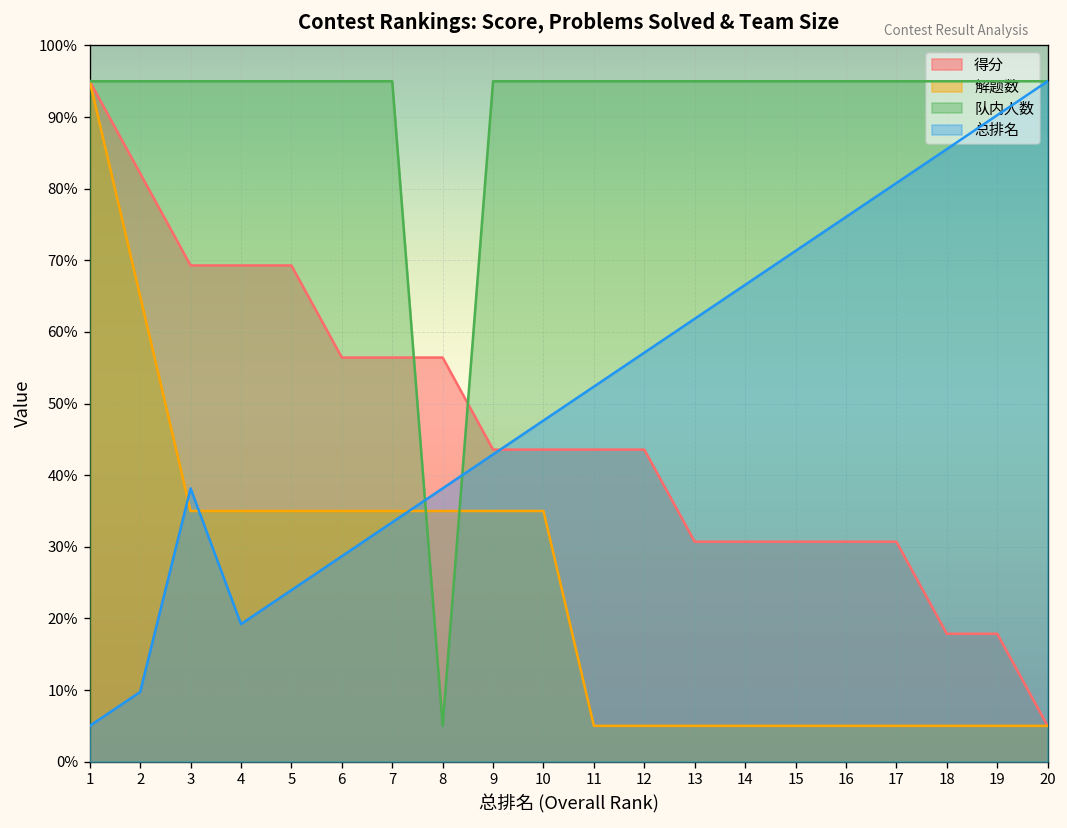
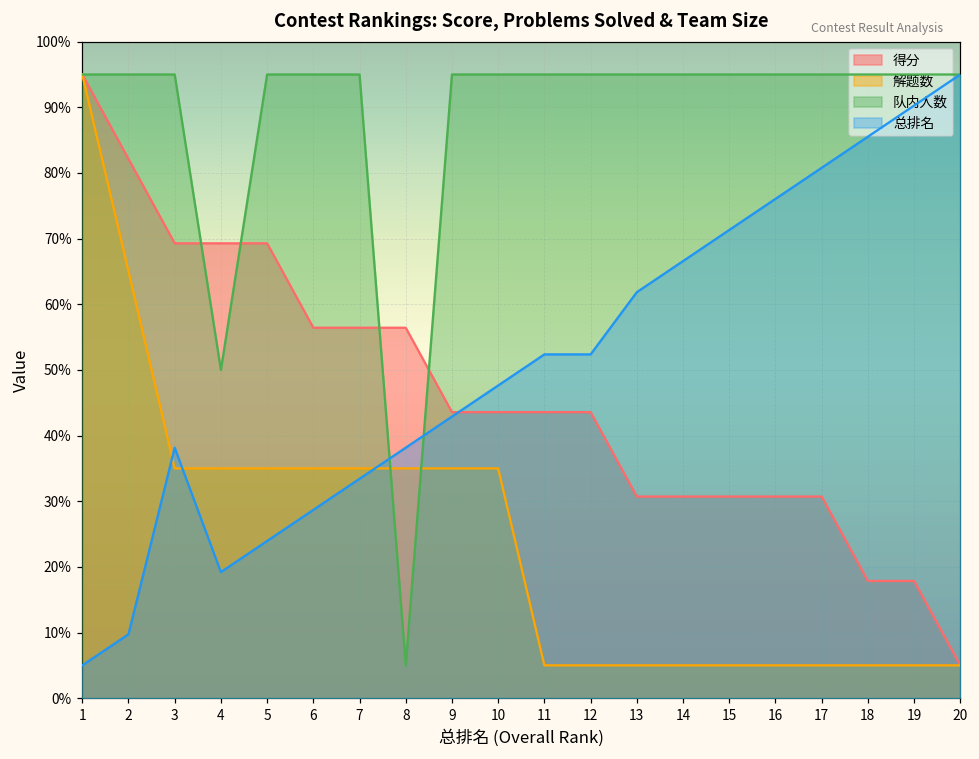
队内人数, 4: 95% -> 50%
总排名, 12: 57% -> 52%
